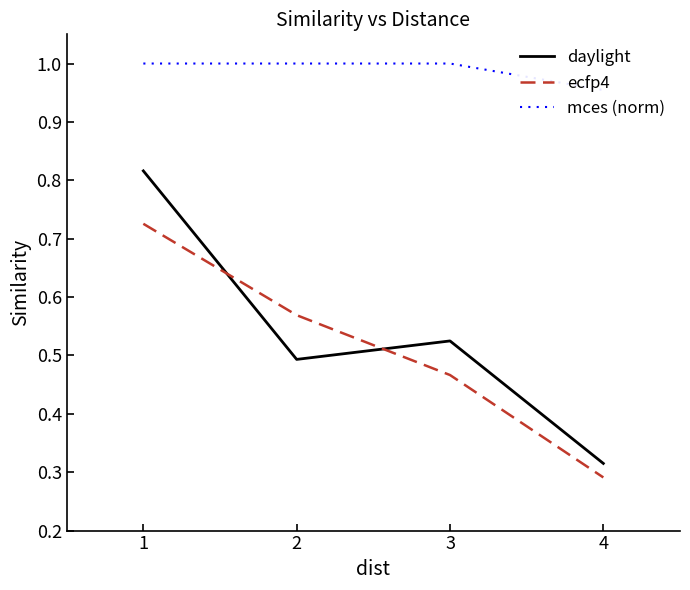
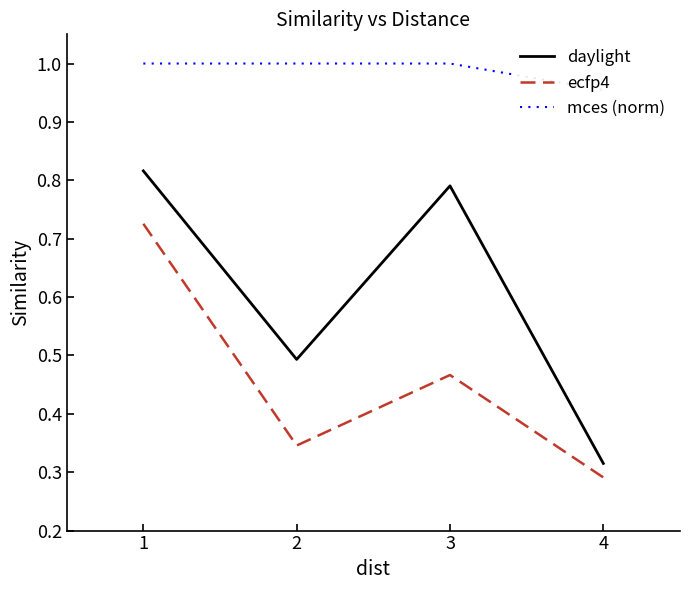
ecfp4, 2: 0.57 -> 0.35
daylight, 3: 0.52 -> 0.79
